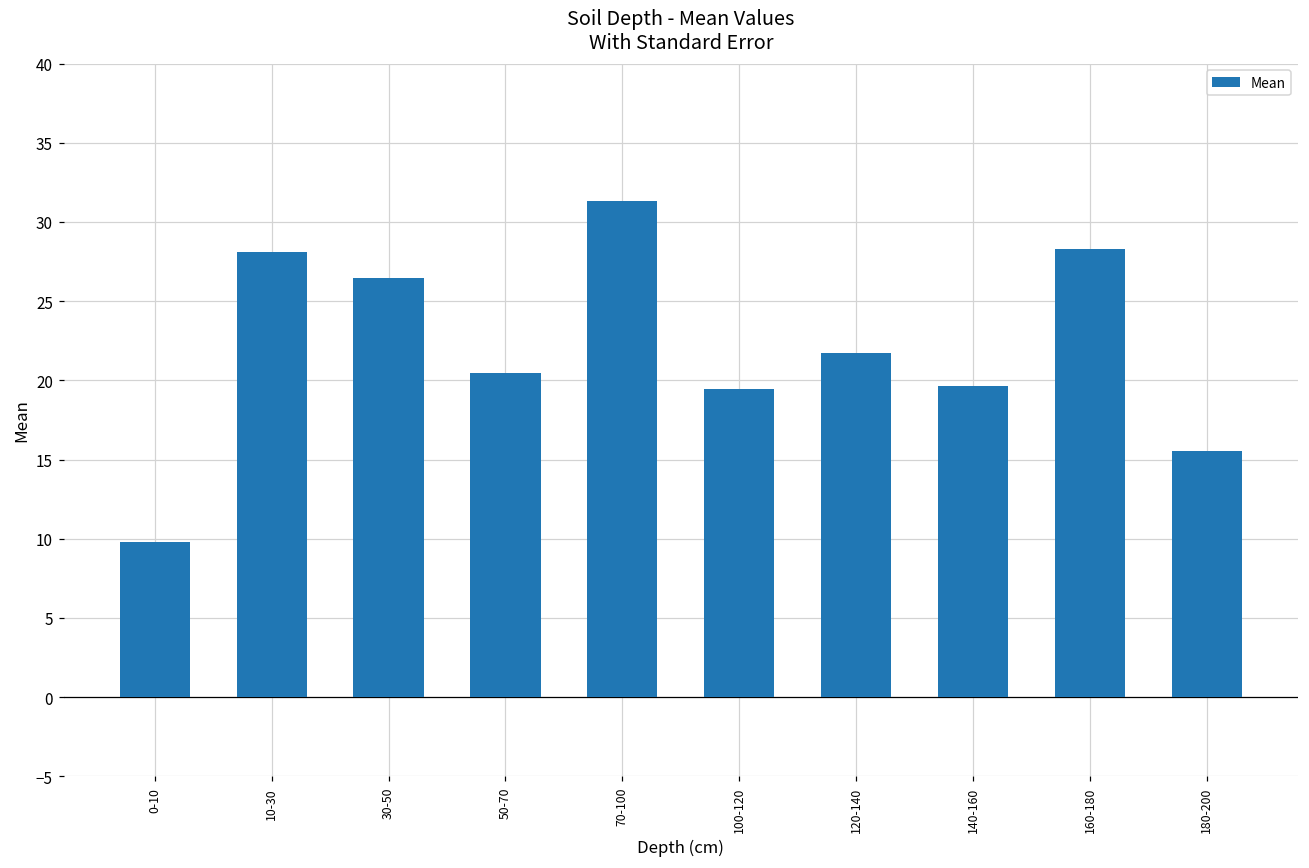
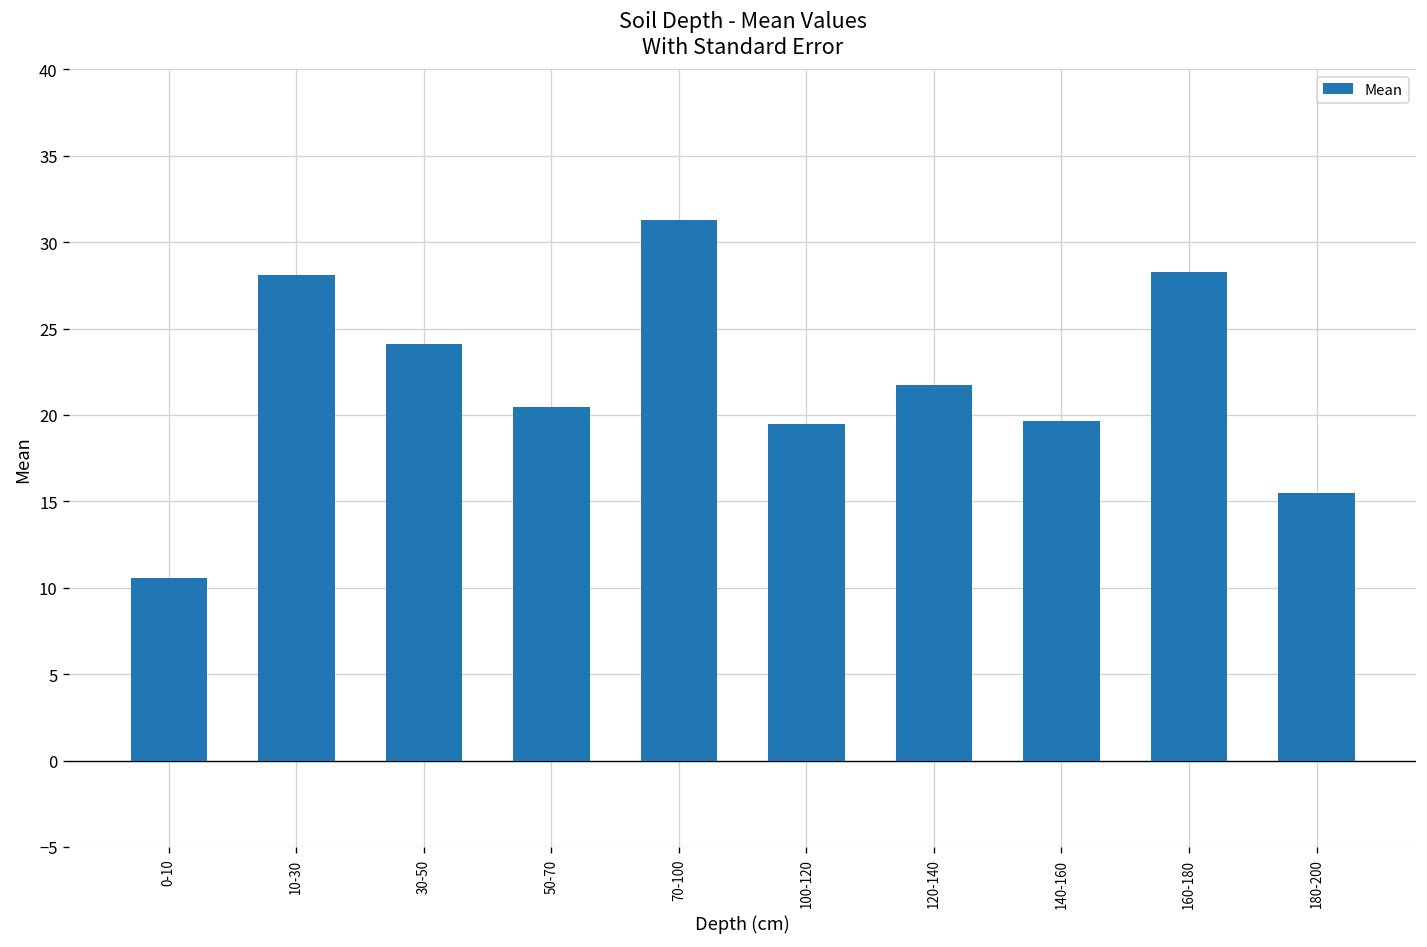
0-10: 9.8 -> 10.6
30-50: 26.4 -> 24.1
